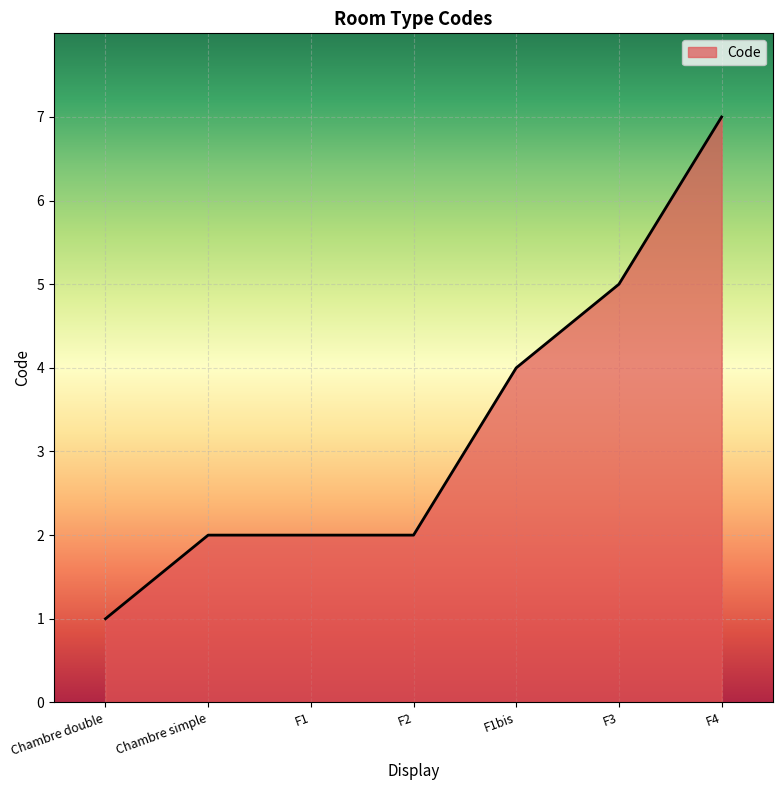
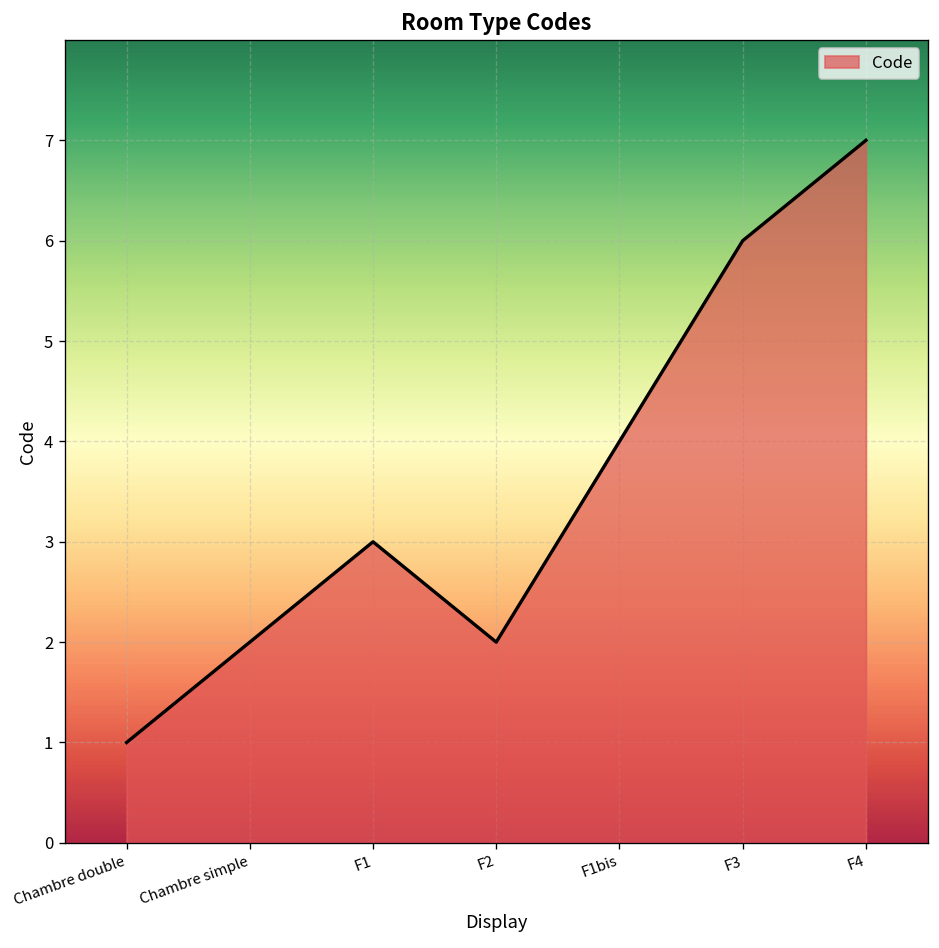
F1: 2 -> 3
F3: 5 -> 6
